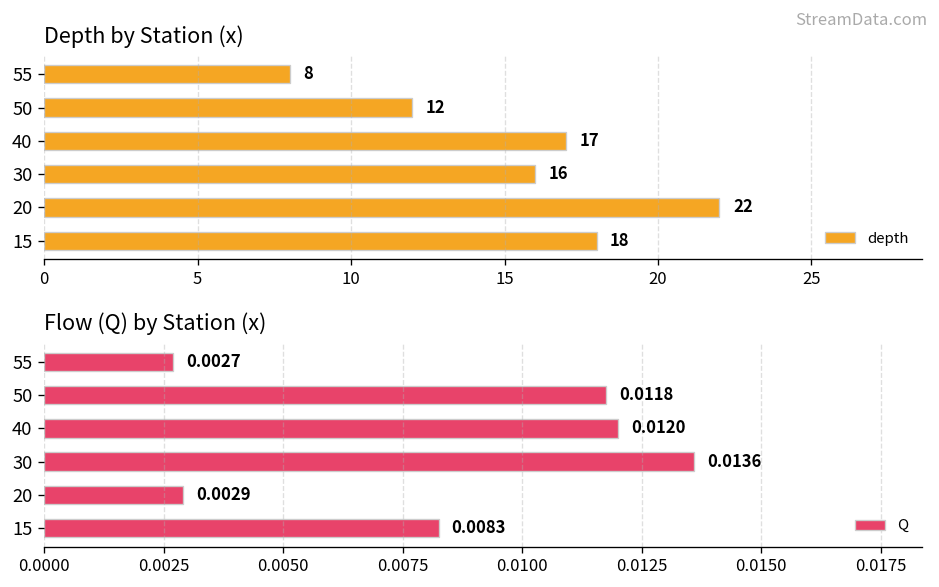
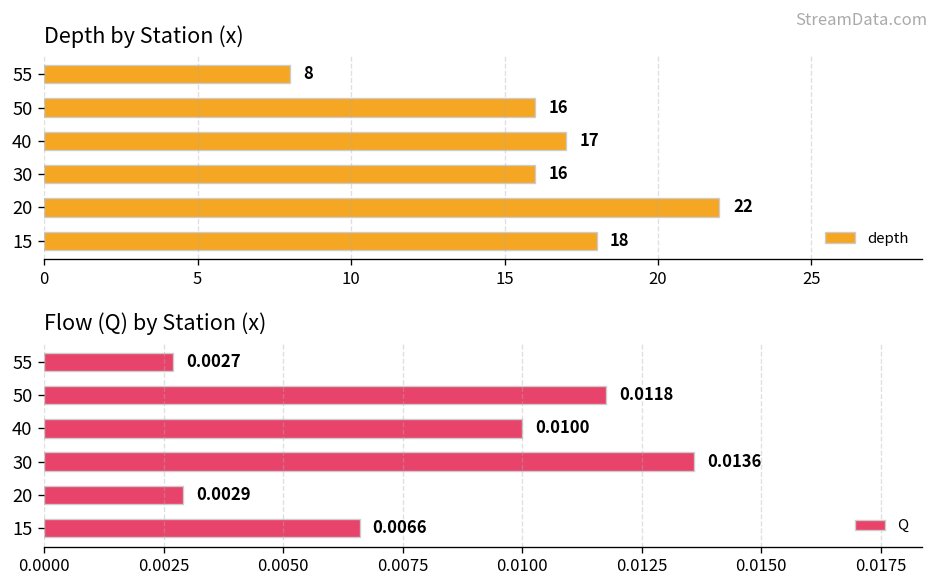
Depth by Station (x), 50: 12 -> 16
Flow (Q) by Station (x), 40: 0.0120 -> 0.0100
Flow (Q) by Station (x), 15: 0.0083 -> 0.0066
